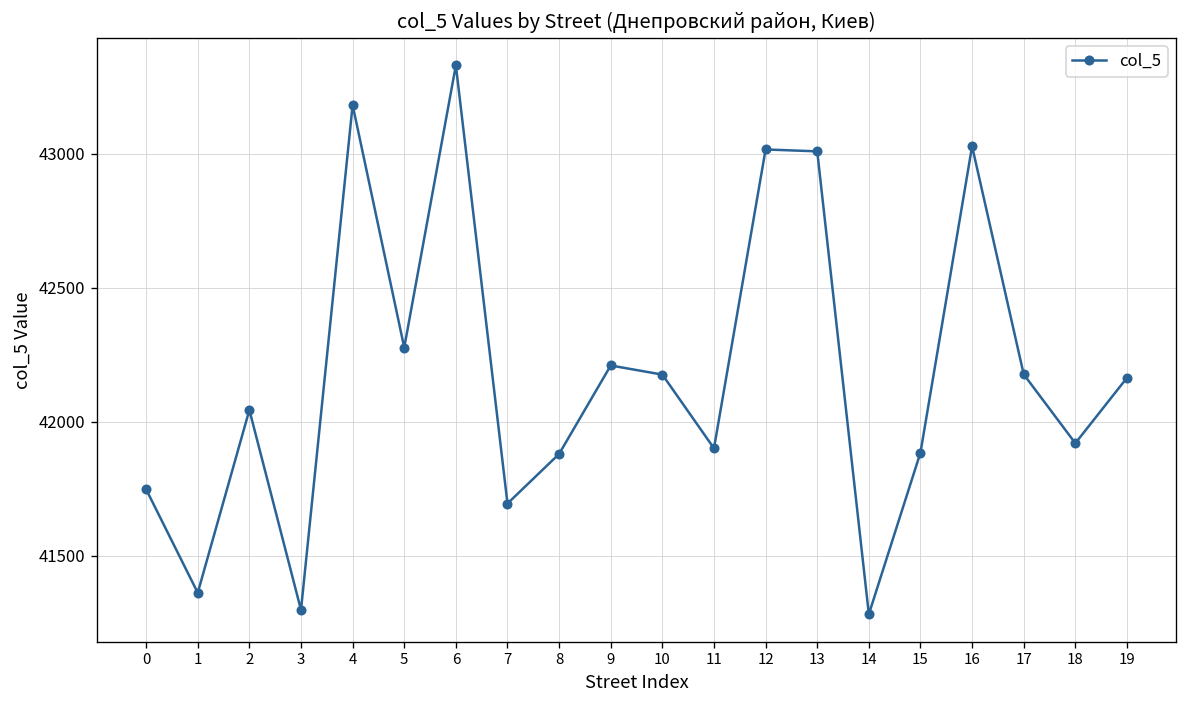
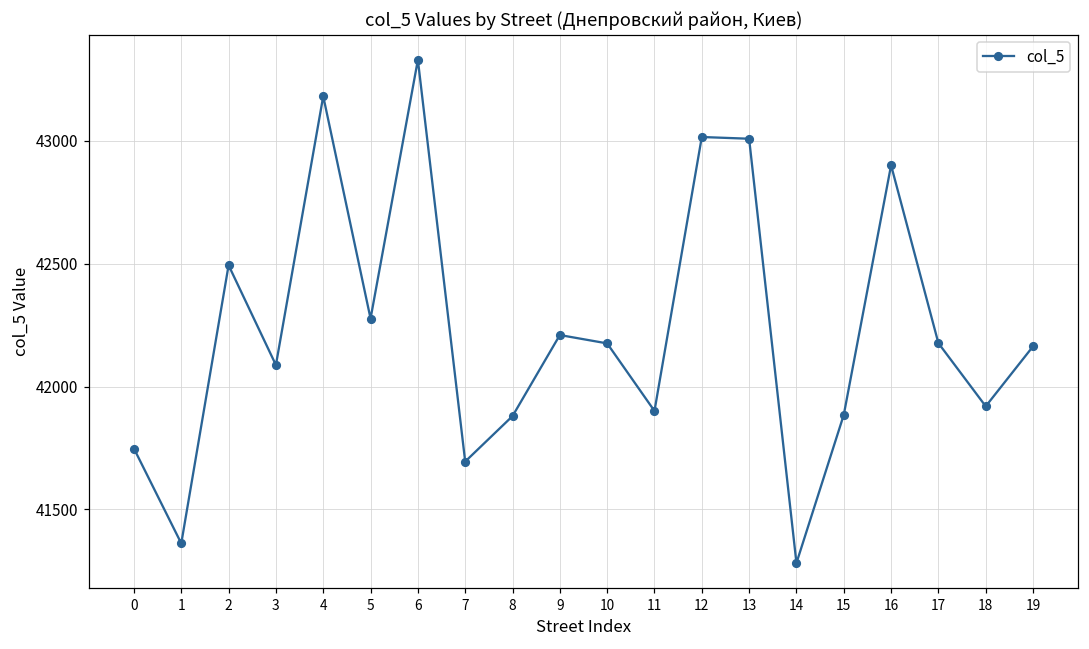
2: 42040 -> 42490
3: 41300 -> 42090
16: 43030 -> 42900
